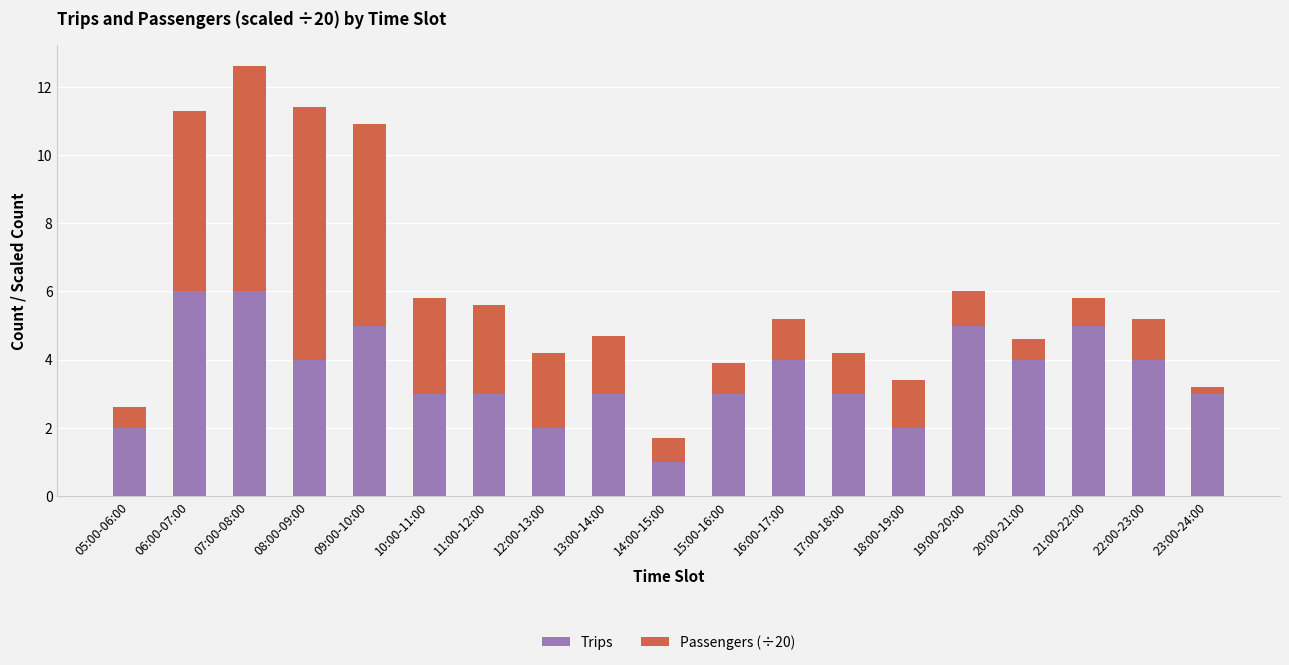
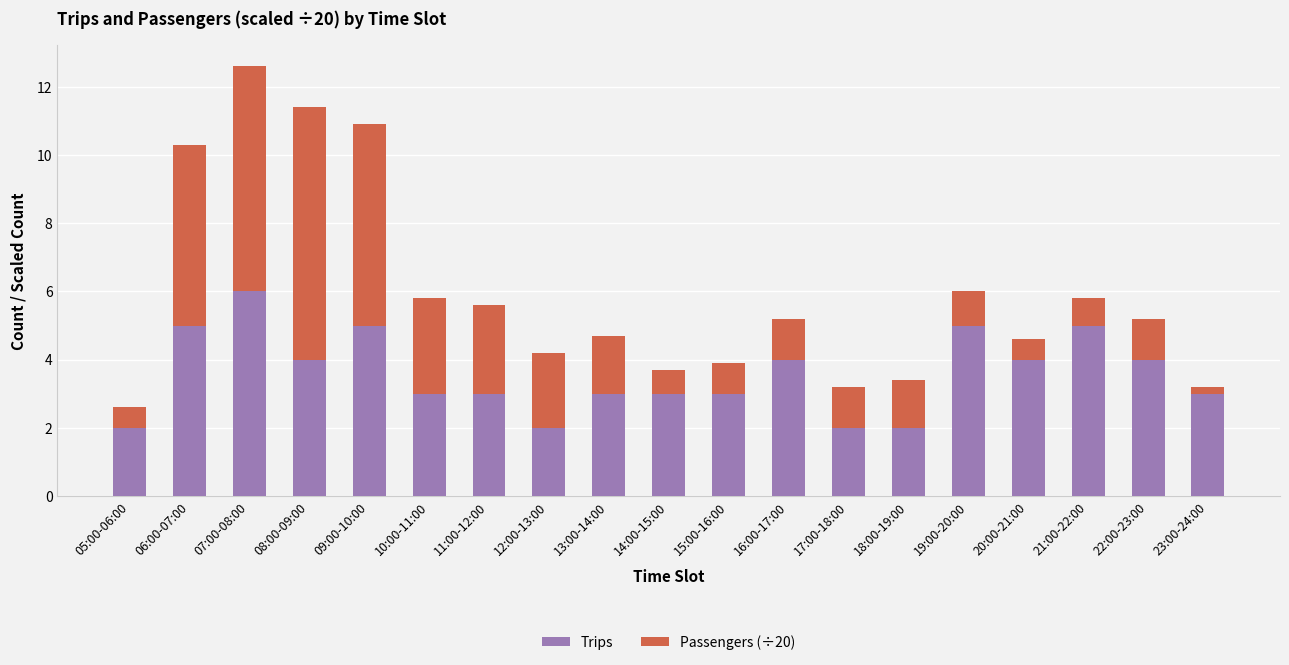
Trips, 06:00-07:00: 6 -> 5
Trips, 14:00-15:00: 1 -> 3
Trips, 17:00-18:00: 3 -> 2
